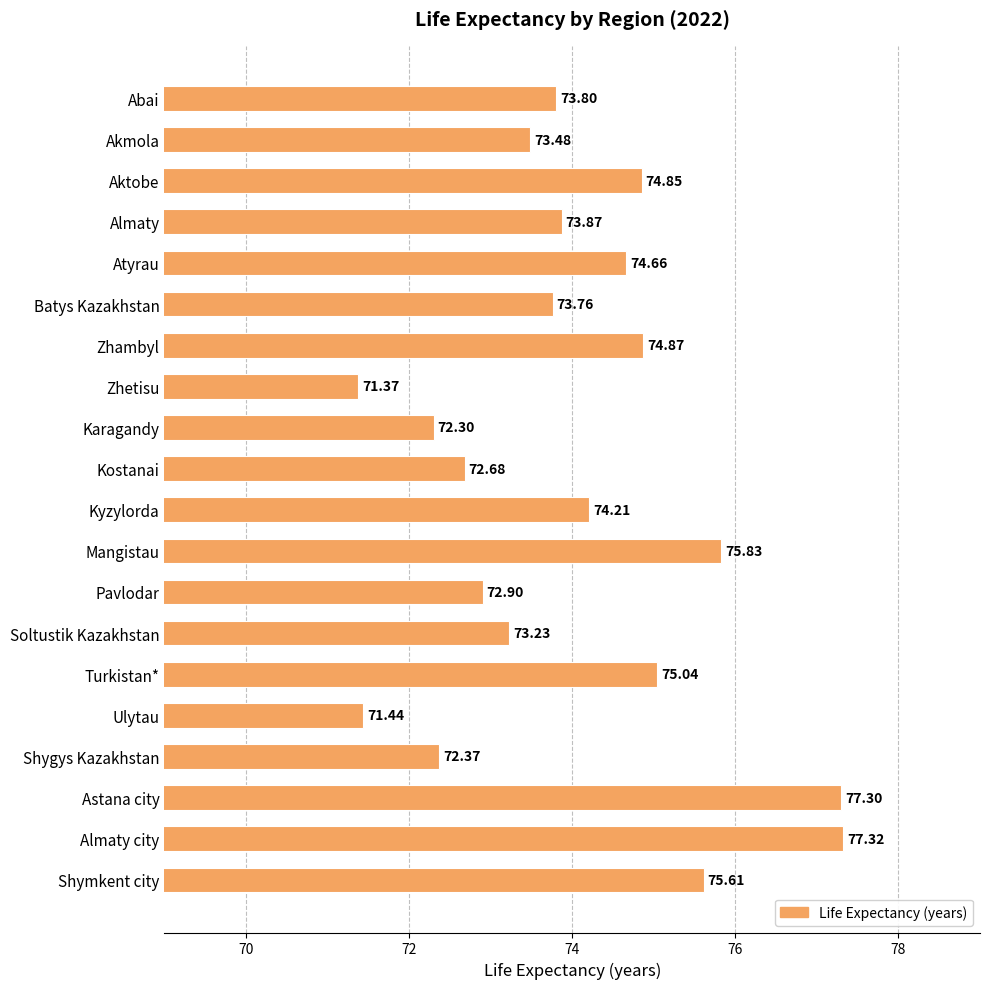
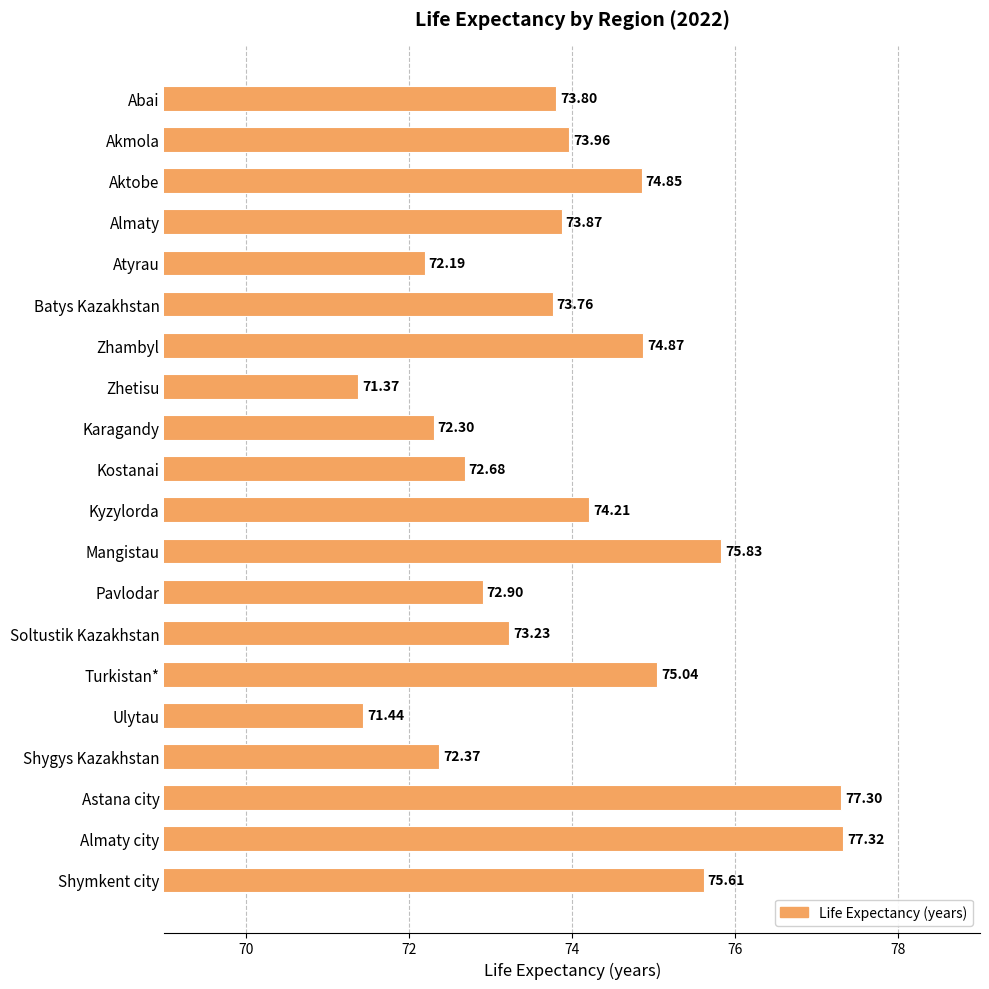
Akmola: 73.48 -> 73.96
Atyrau: 74.66 -> 72.19
